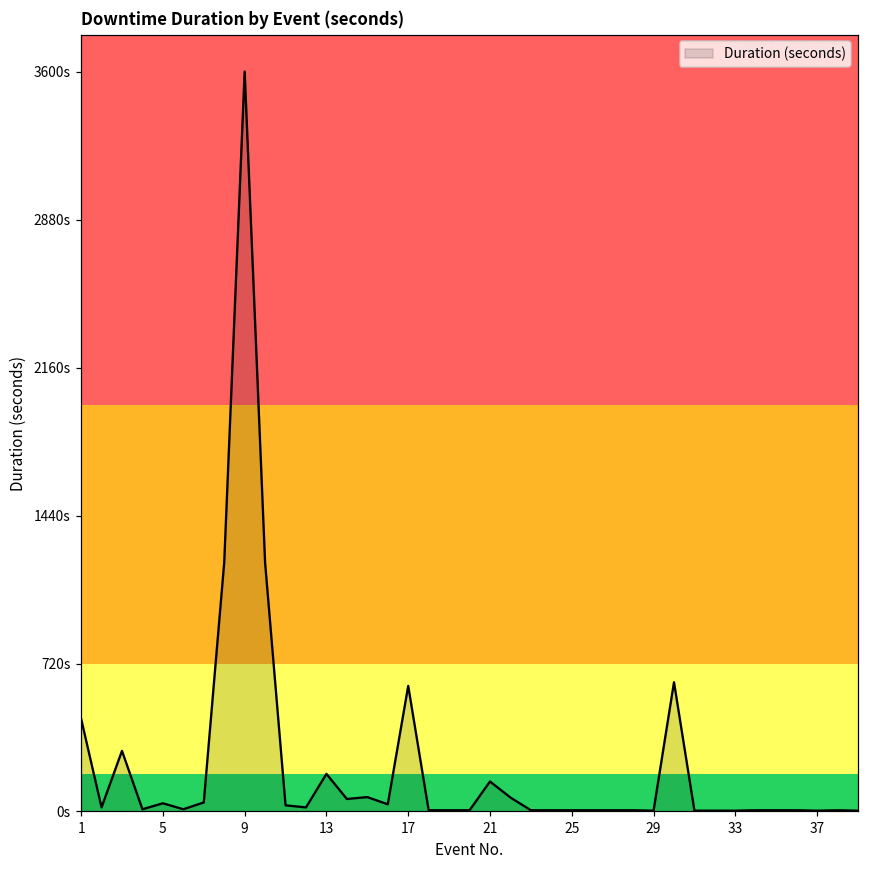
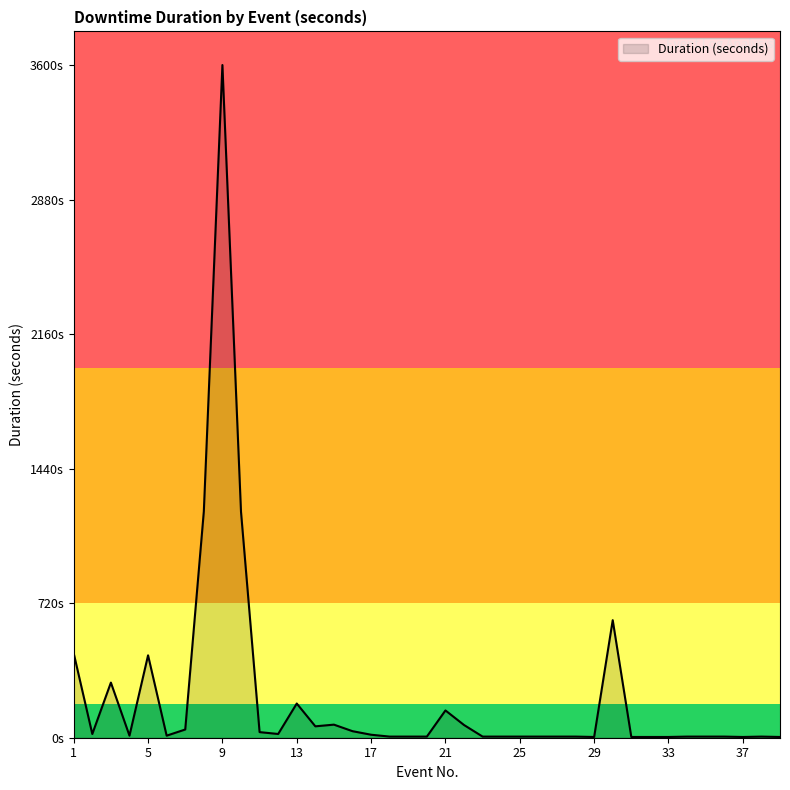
5: 40s -> 440s
17: 610s -> 20s
